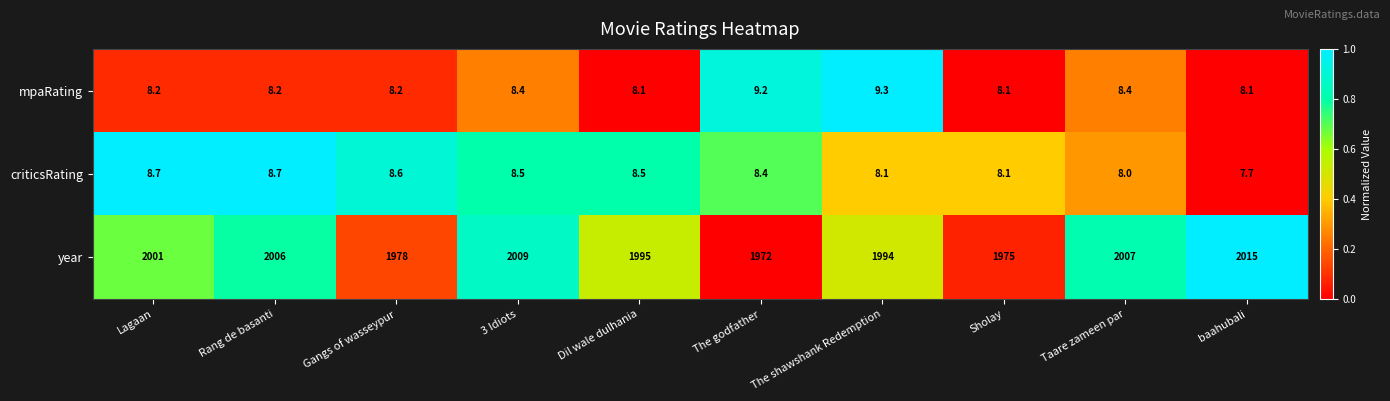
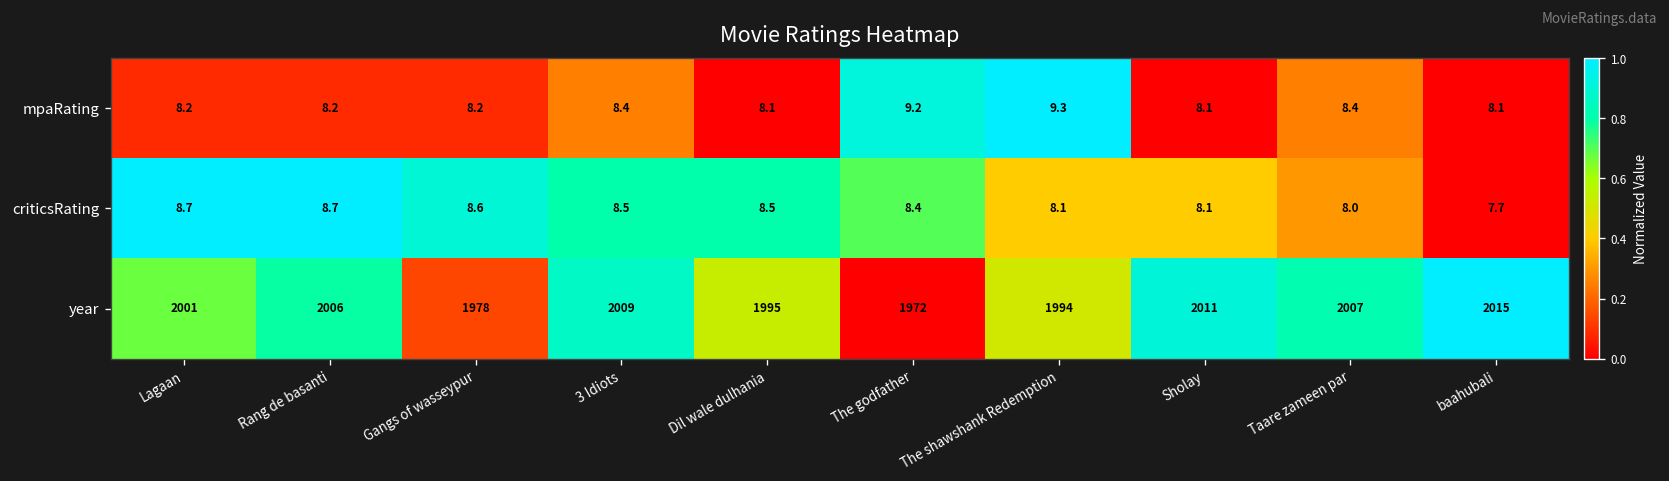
year, Sholay: 1975 -> 2011
